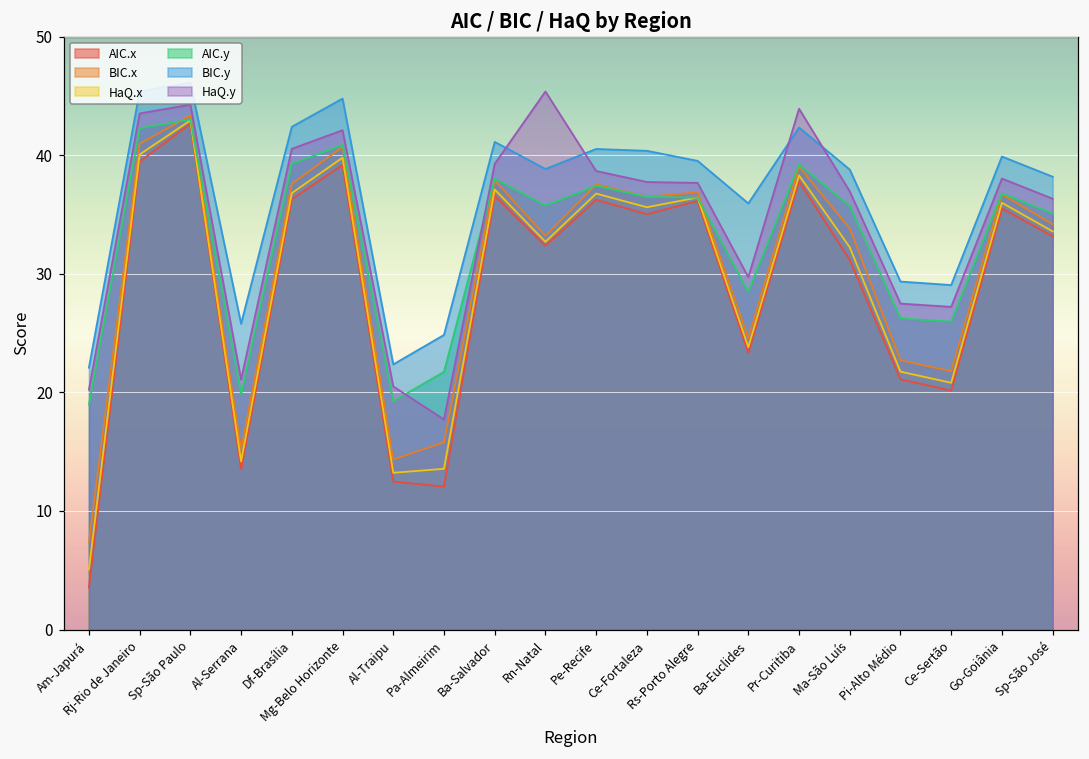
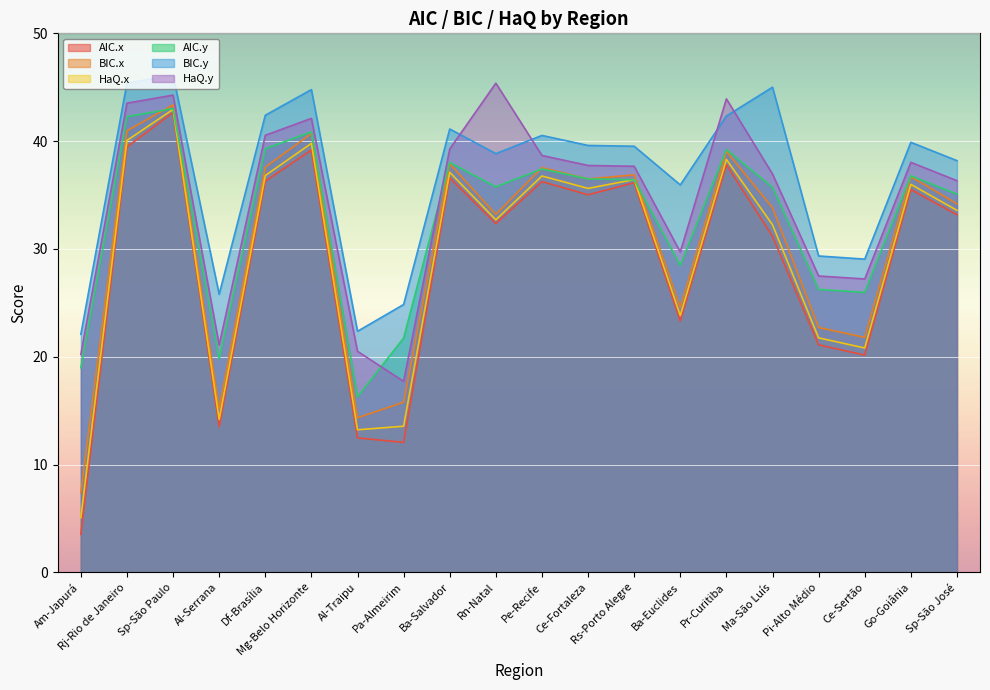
AIC.y, Al-Traipu: 19.3 -> 16.3
BIC.y, Ce-Fortaleza: 40.4 -> 39.6
BIC.y, Ma-São Luís: 38.8 -> 45.0
